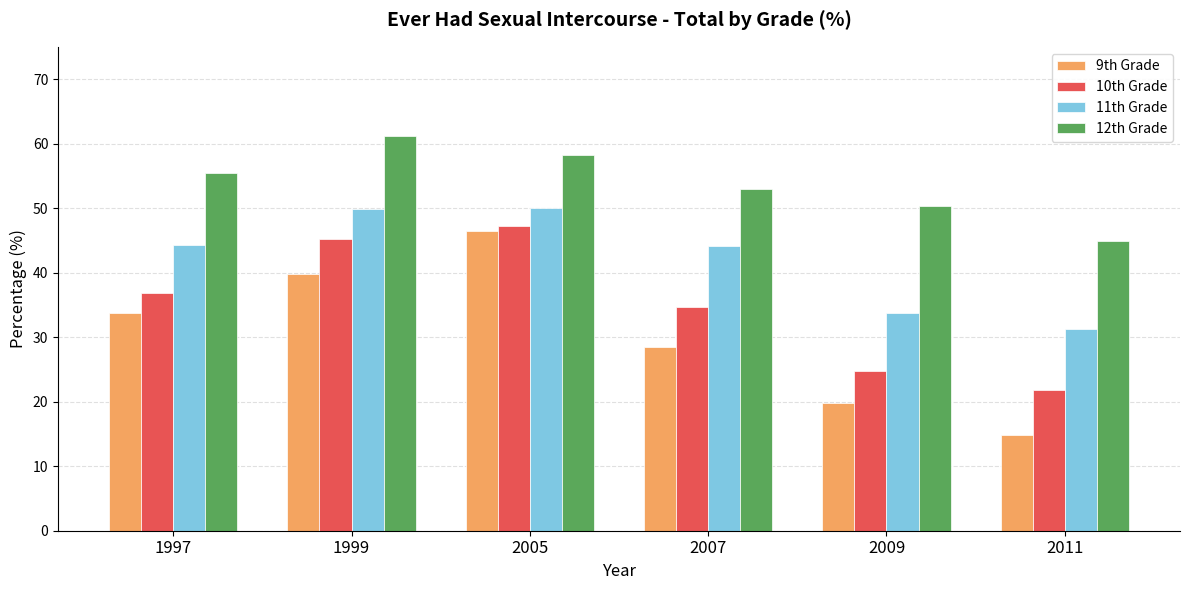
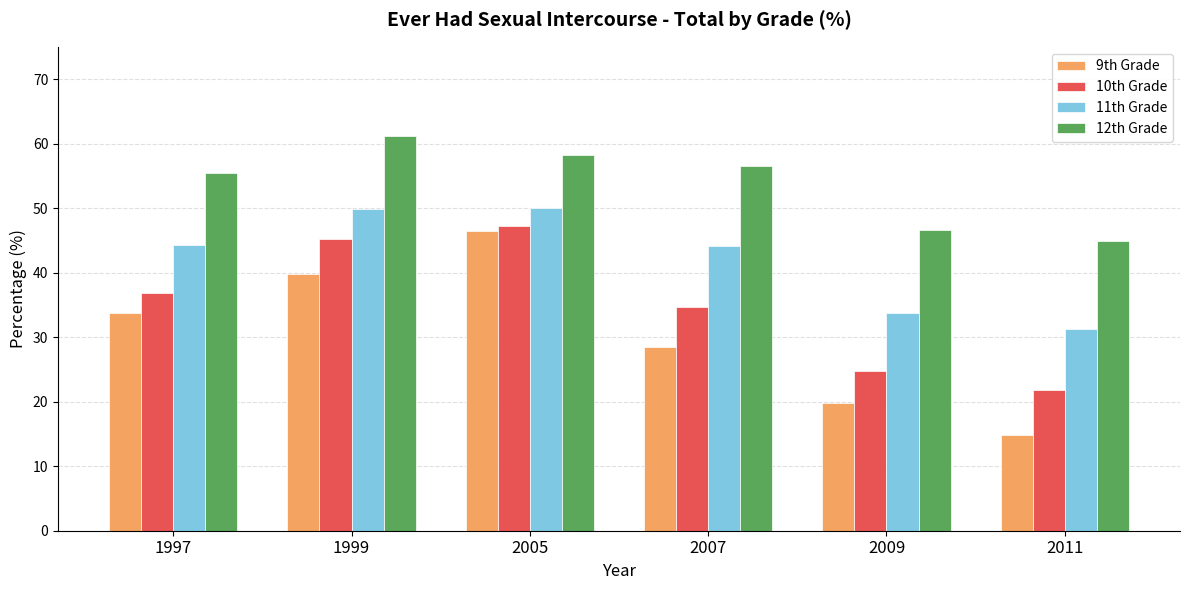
12th Grade, 2007: 53 -> 57
12th Grade, 2009: 50 -> 47
